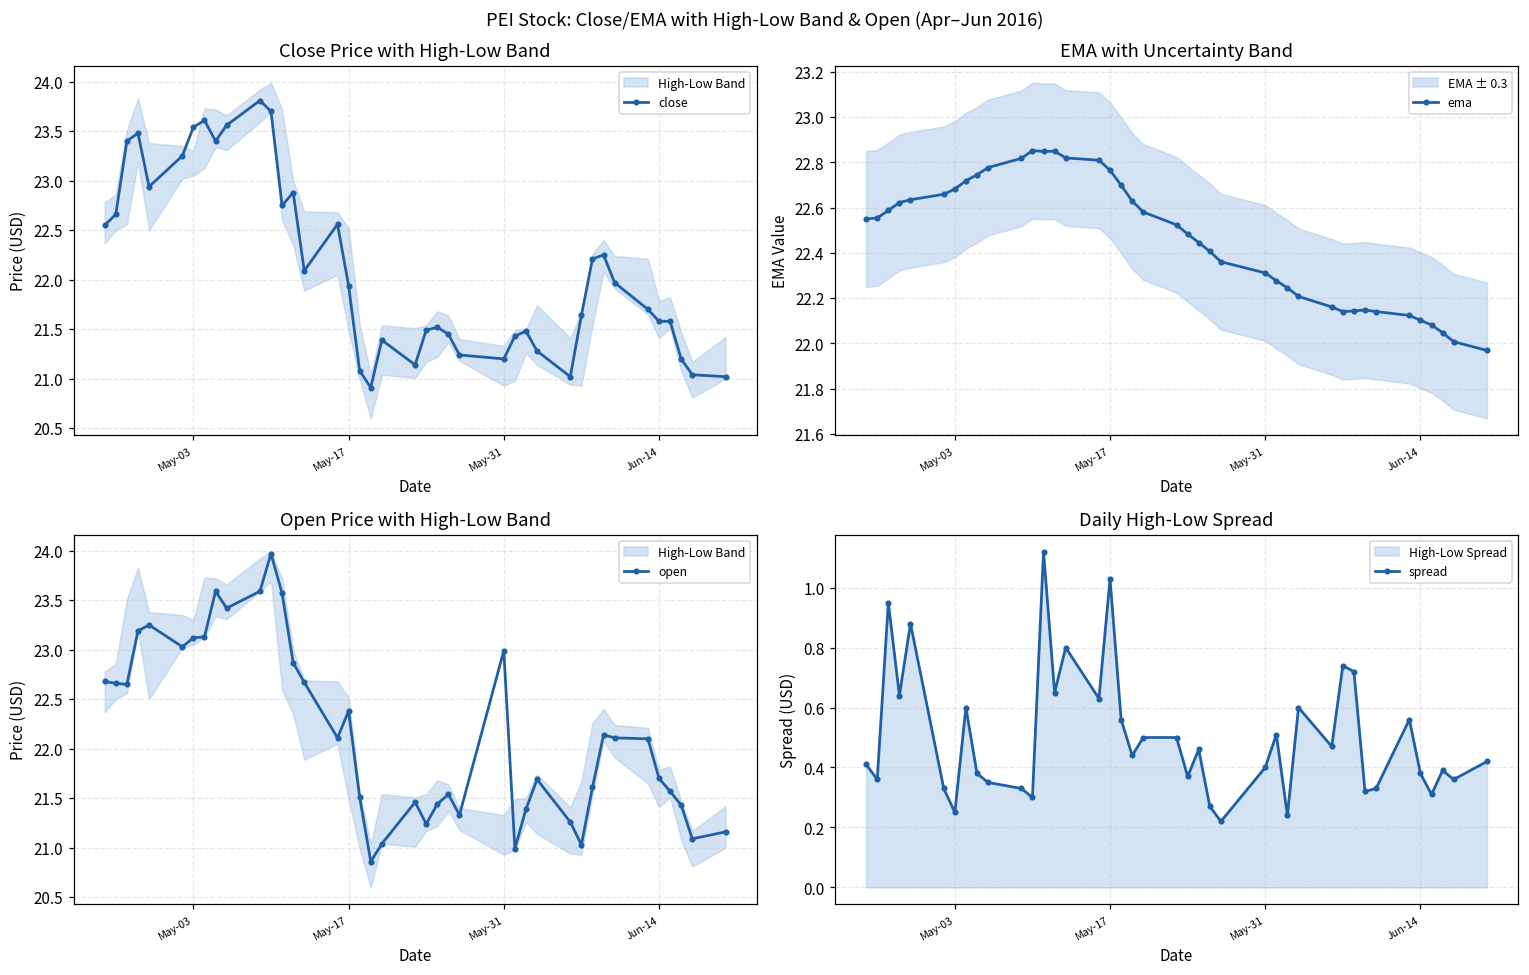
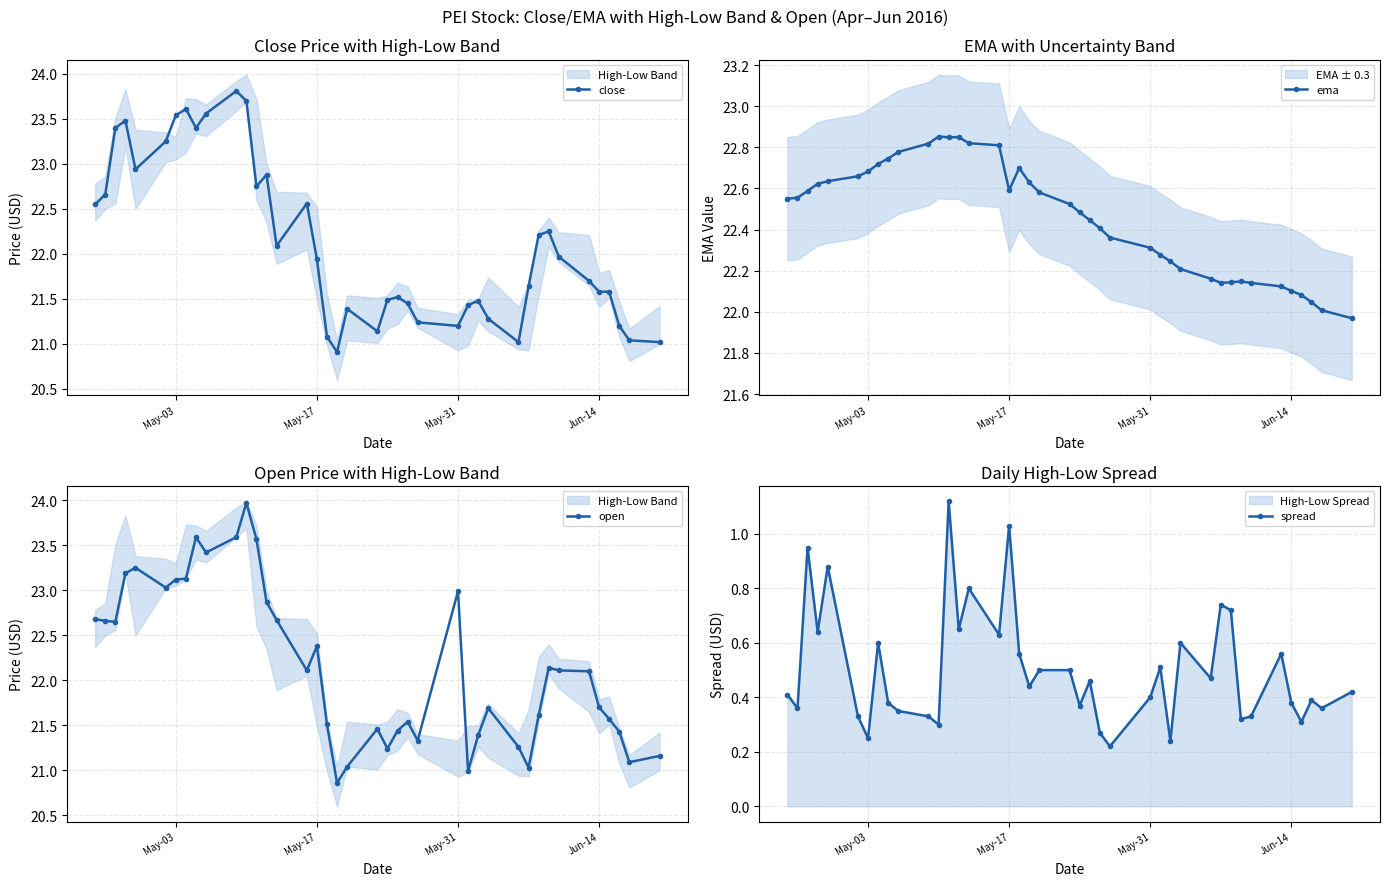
EMA with Uncertainty Band, ema, May-17: 22.77 -> 22.59
